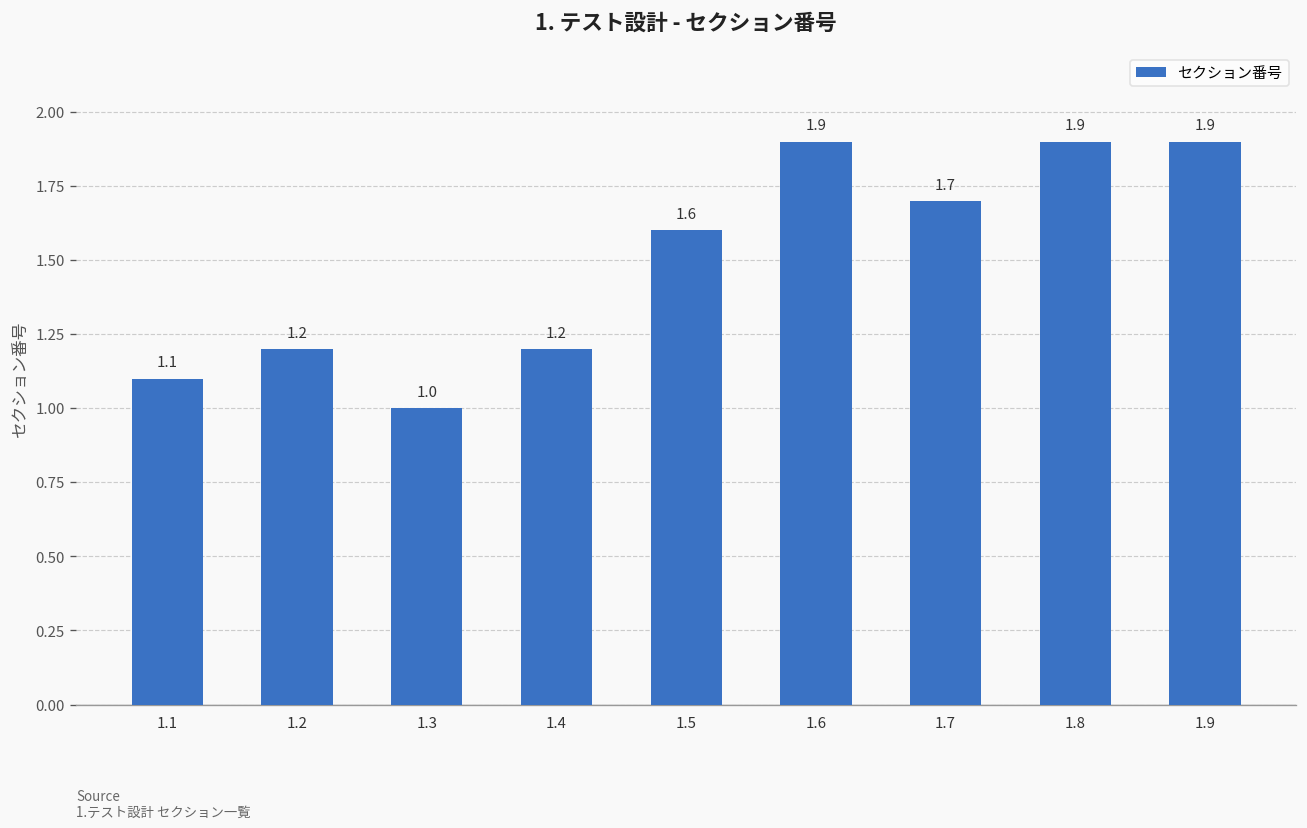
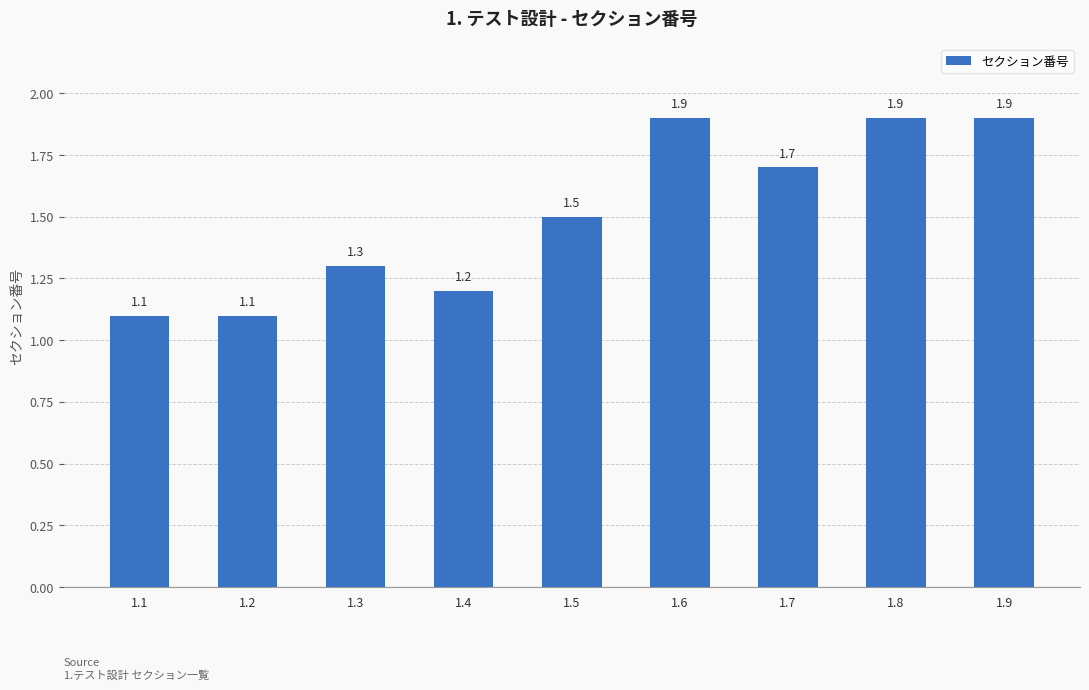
1.2: 1.2 -> 1.1
1.3: 1.0 -> 1.3
1.5: 1.6 -> 1.5
